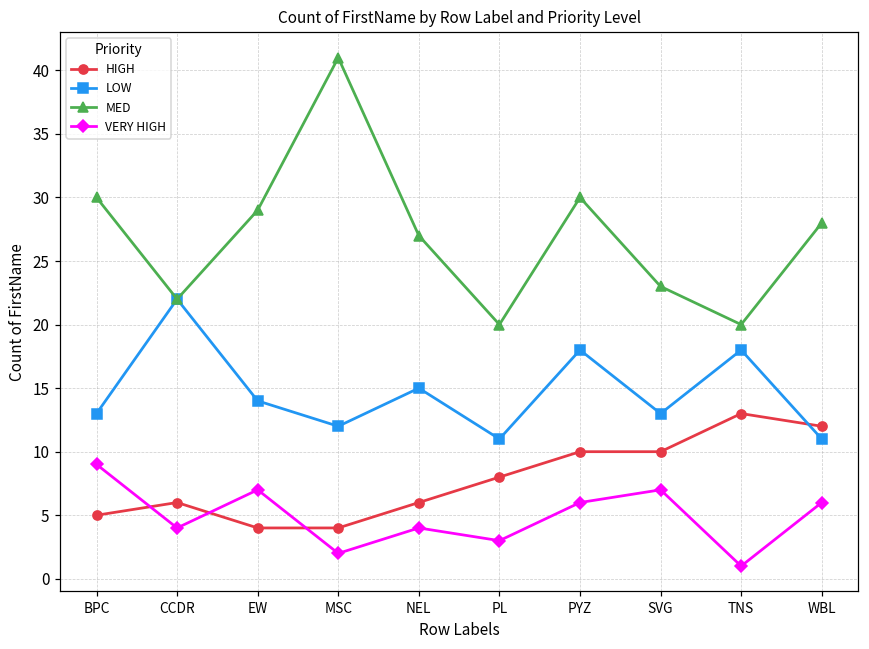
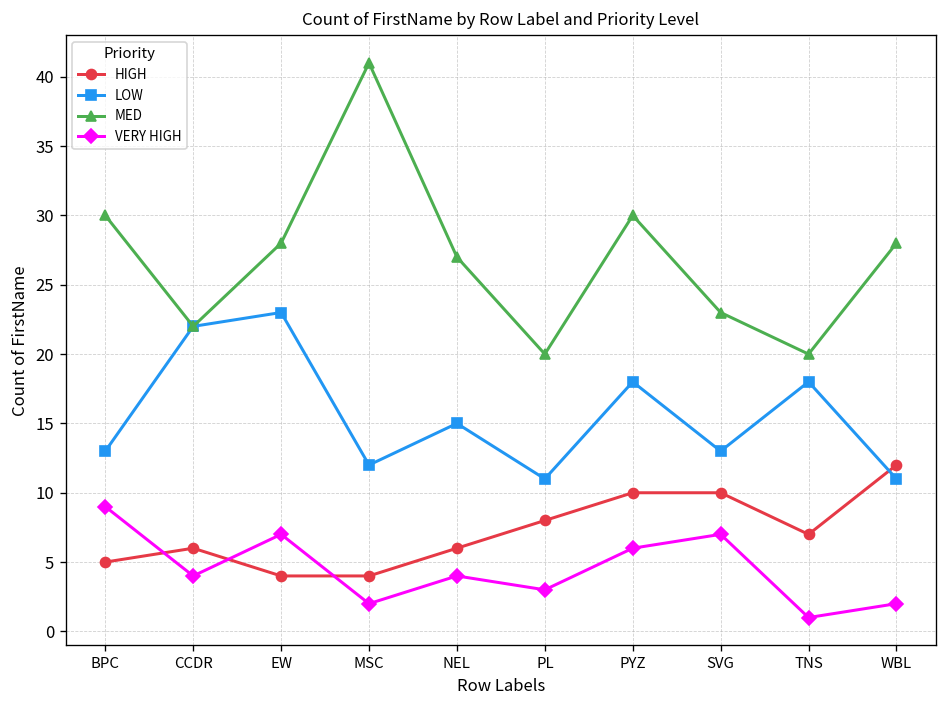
LOW, EW: 14 -> 23
MED, EW: 29 -> 28
HIGH, TNS: 13 -> 7
VERY HIGH, WBL: 6 -> 2
